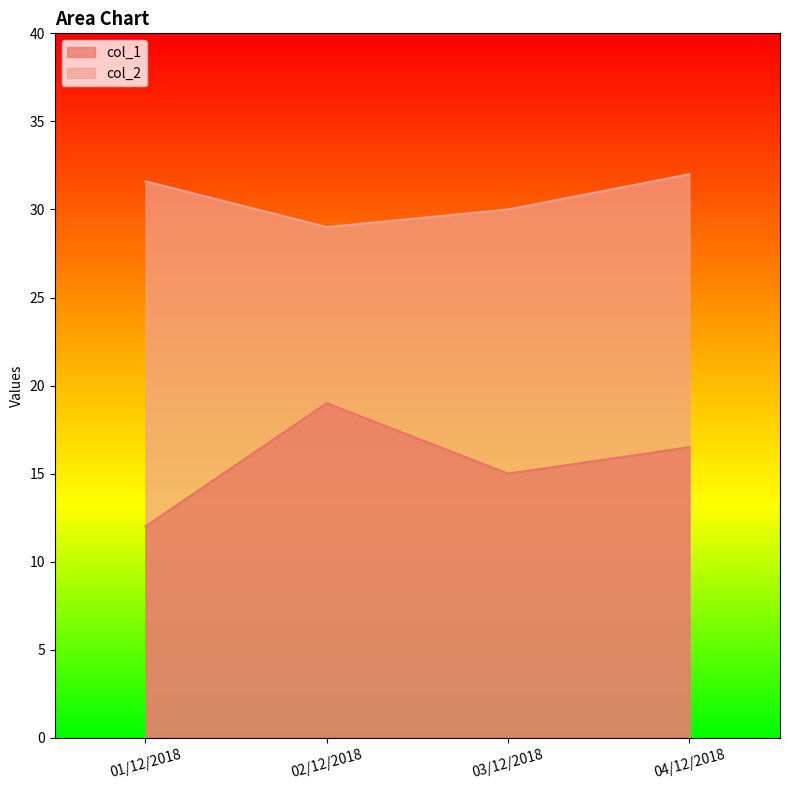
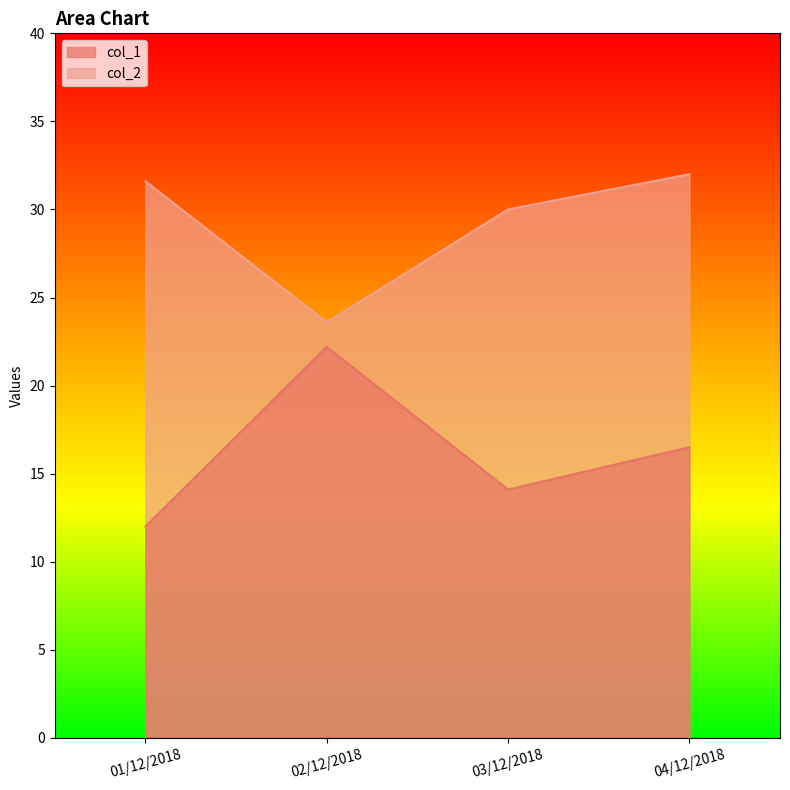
col_1, 02/12/2018: 19.0 -> 22.2
col_2, 02/12/2018: 29.0 -> 23.6
col_1, 03/12/2018: 15.0 -> 14.1
